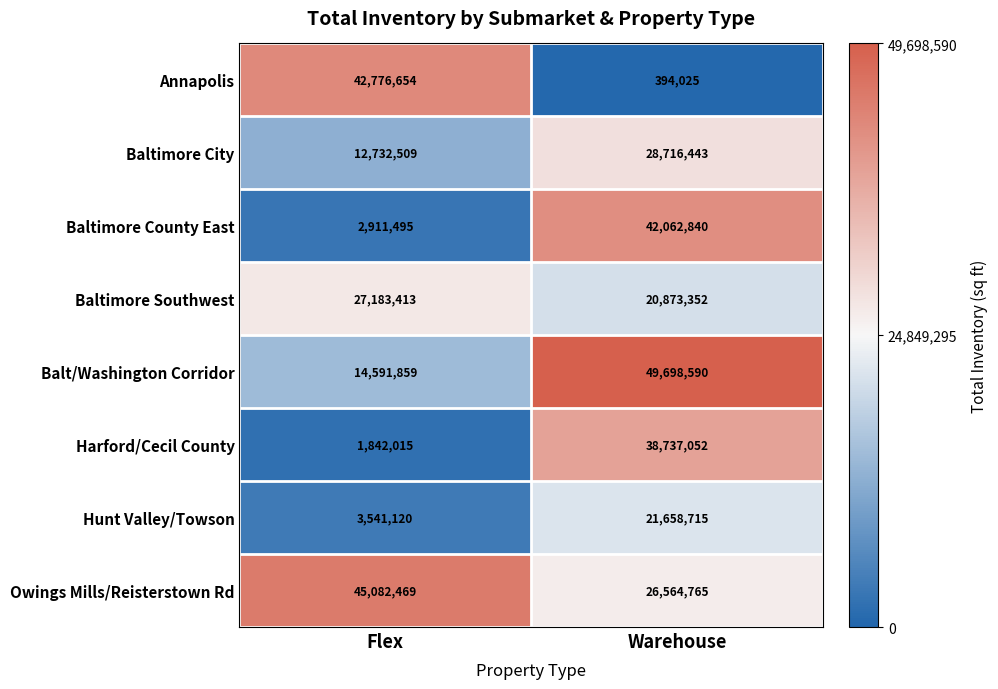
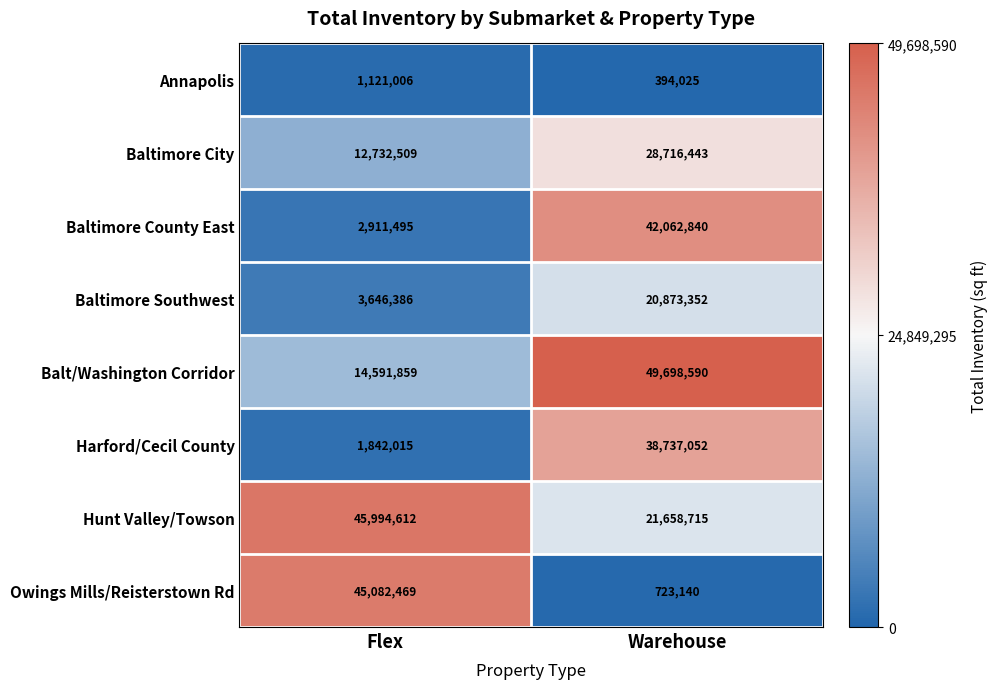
Annapolis, Flex: 42,776,654 -> 1,121,006
Baltimore Southwest, Flex: 27,183,413 -> 3,646,386
Hunt Valley/Towson, Flex: 3,541,120 -> 45,994,612
Owings Mills/Reisterstown Rd, Warehouse: 26,564,765 -> 723,140
